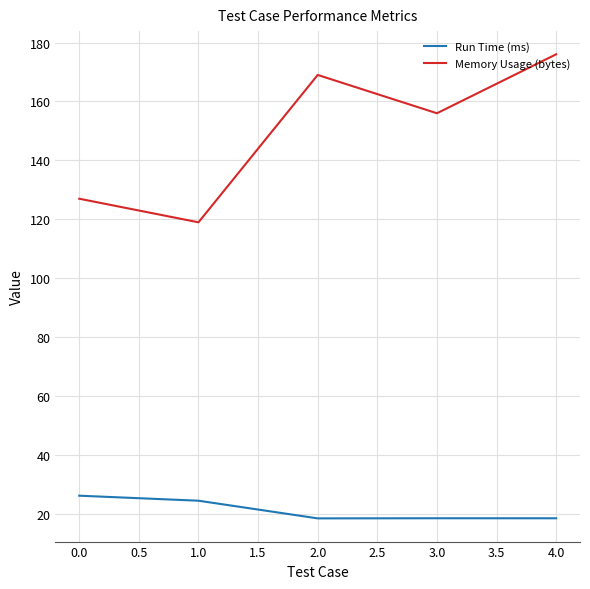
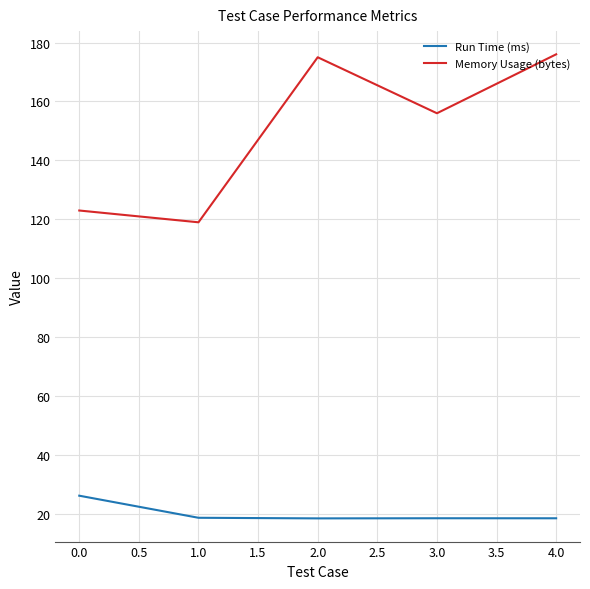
Memory Usage (bytes), 0.0: 127 -> 123
Run Time (ms), 1.0: 25 -> 19
Memory Usage (bytes), 2.0: 169 -> 175
